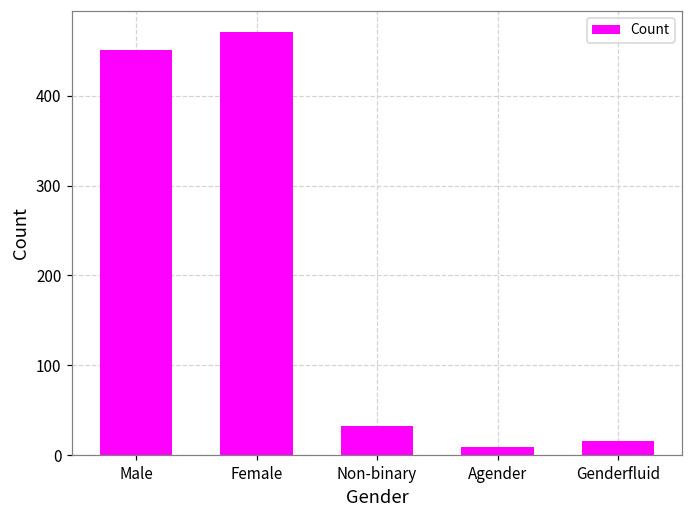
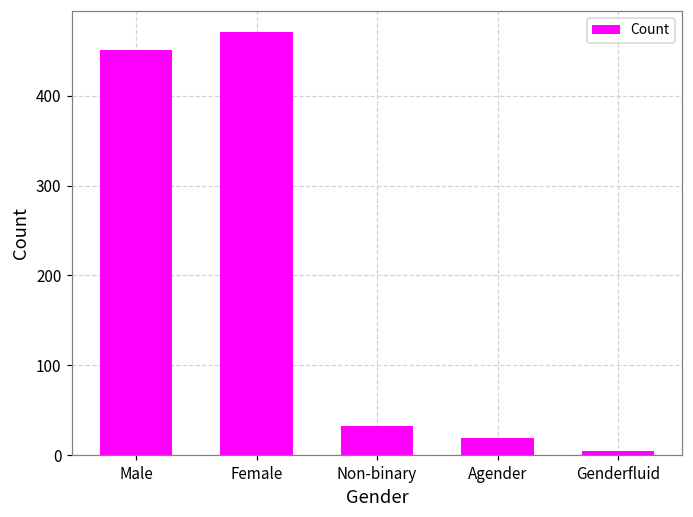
Agender: 10 -> 20
Genderfluid: 20 -> 10
